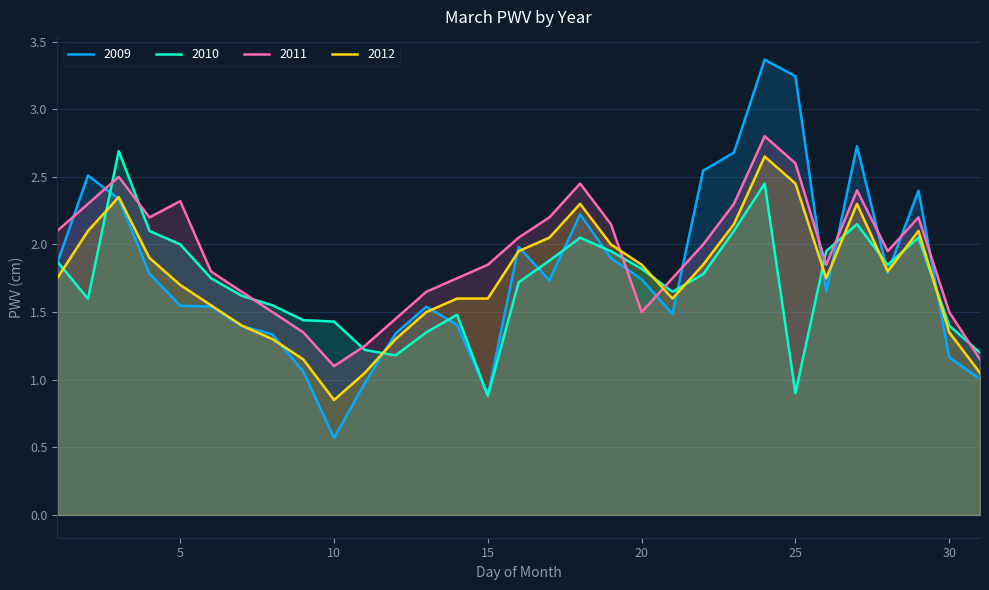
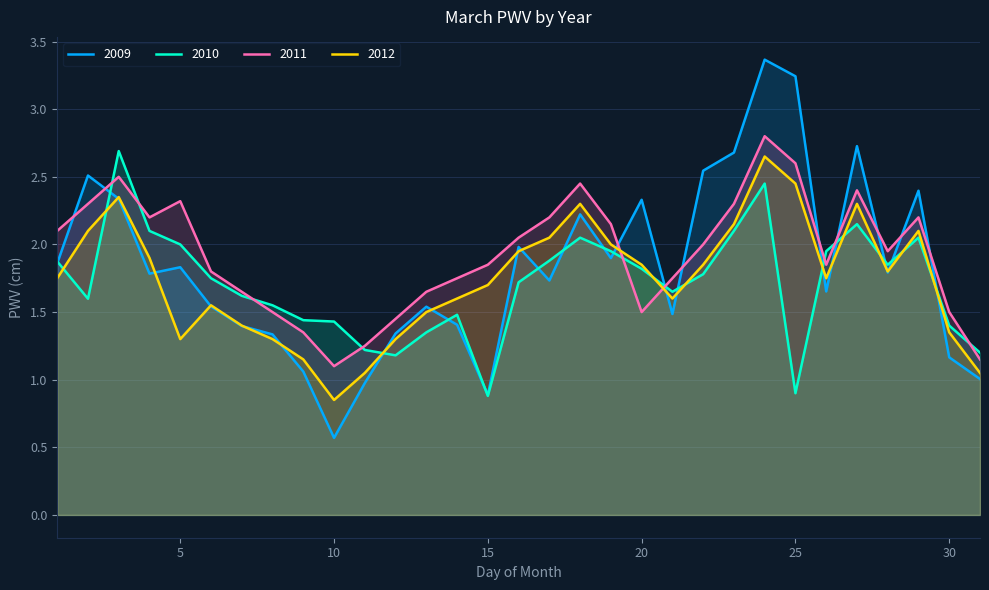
2009, 5: 1.55 -> 1.83
2012, 5: 1.7 -> 1.3
2012, 15: 1.6 -> 1.7
2009, 20: 1.74 -> 2.33
